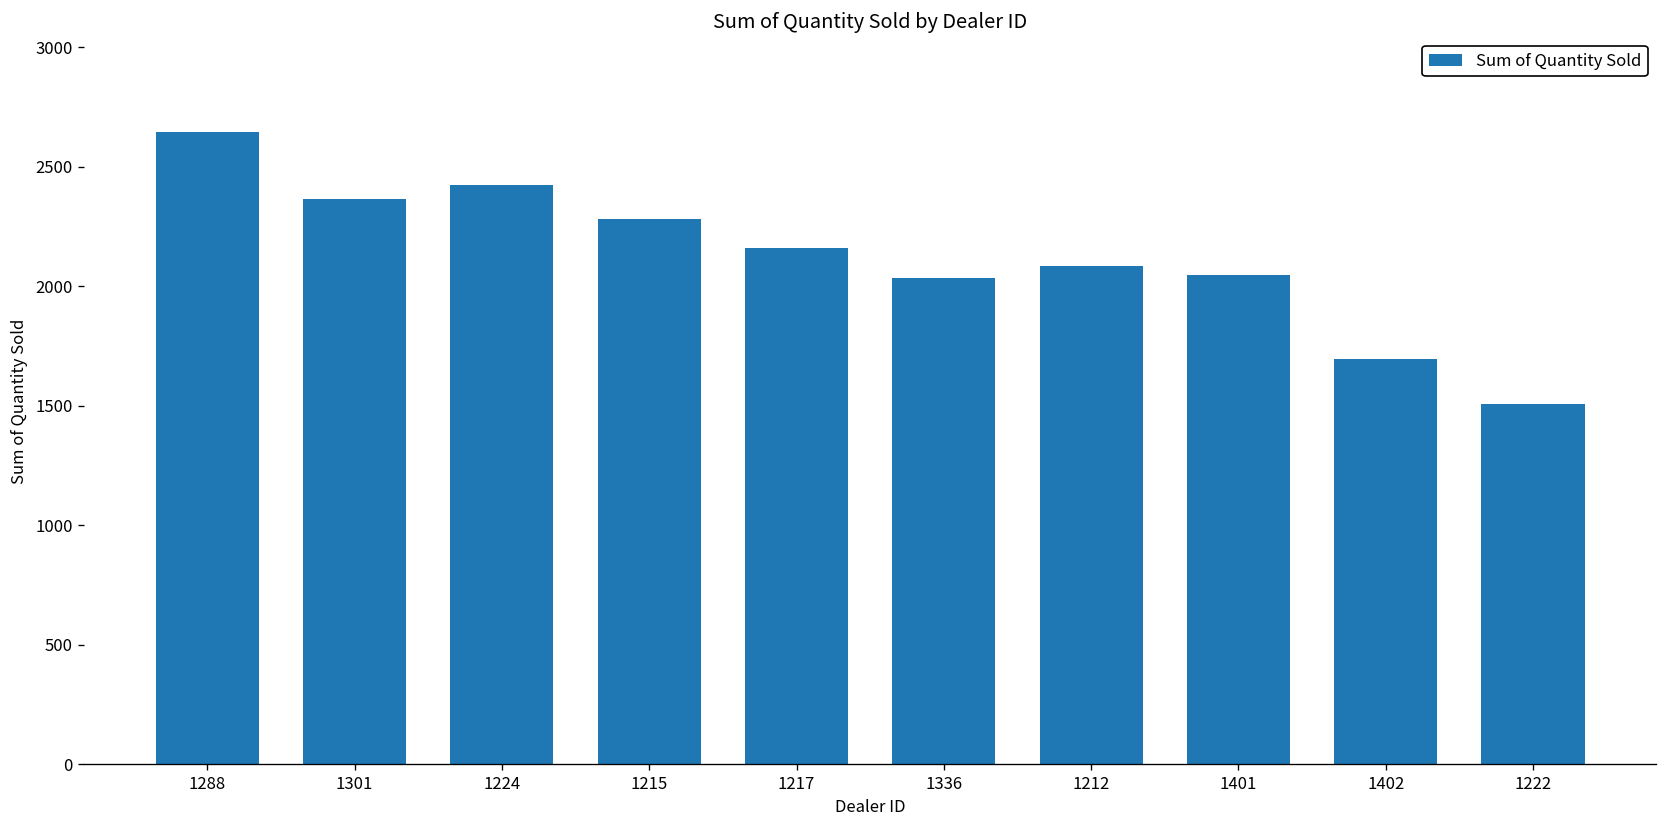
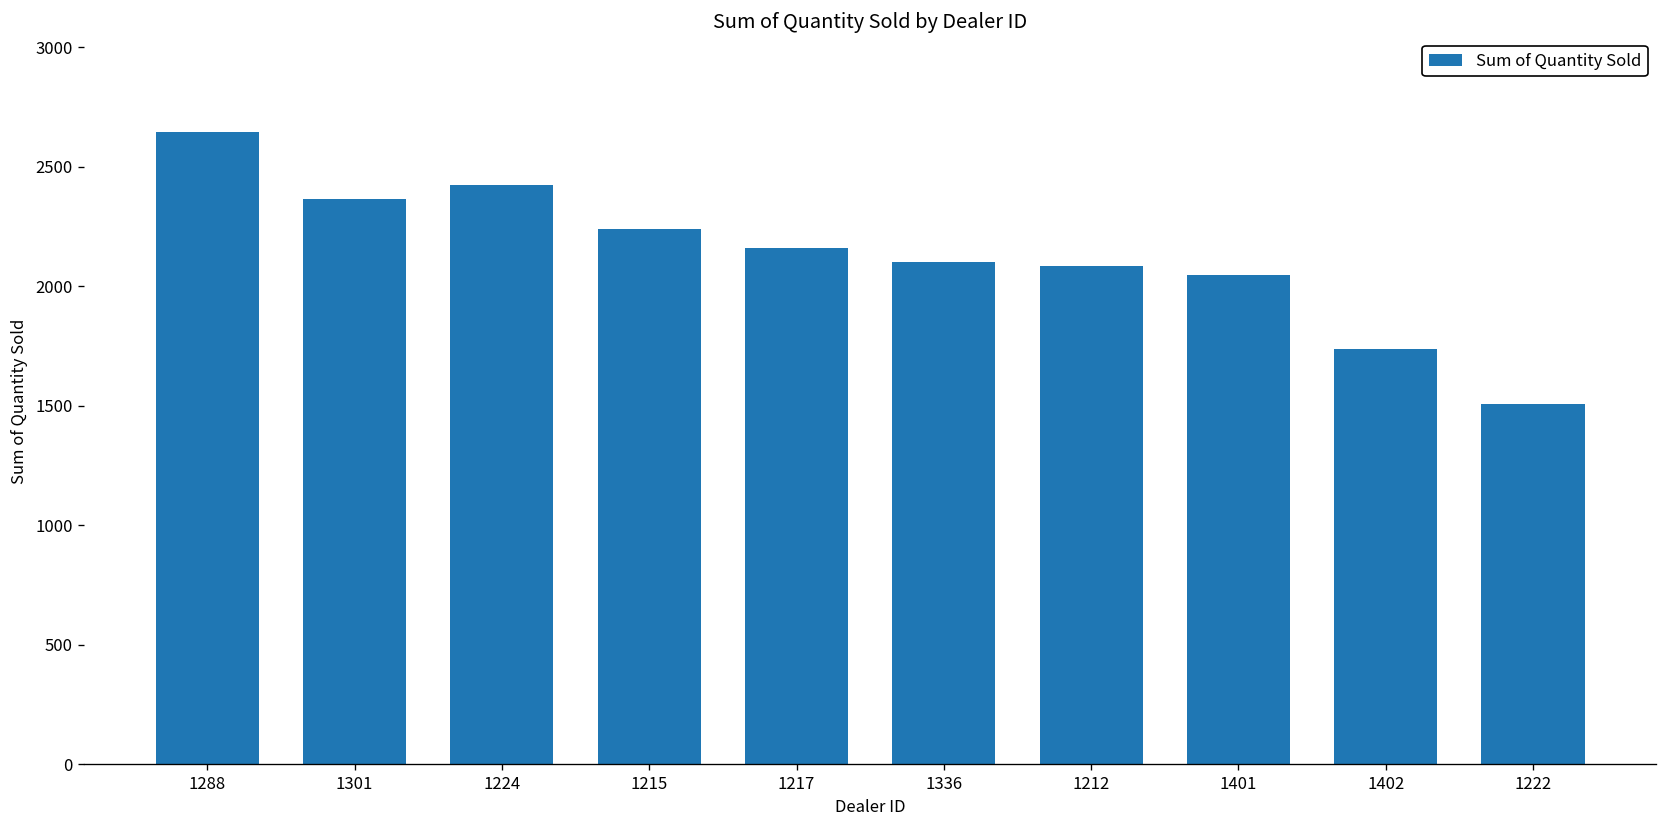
1215: 2280 -> 2240
1336: 2040 -> 2100
1402: 1690 -> 1740
